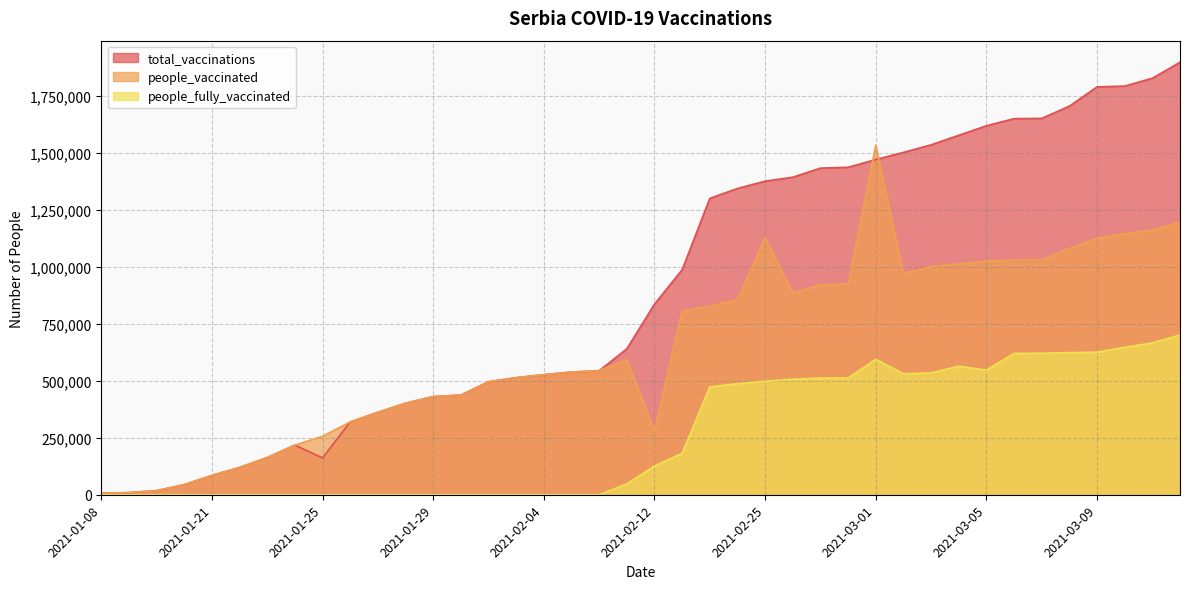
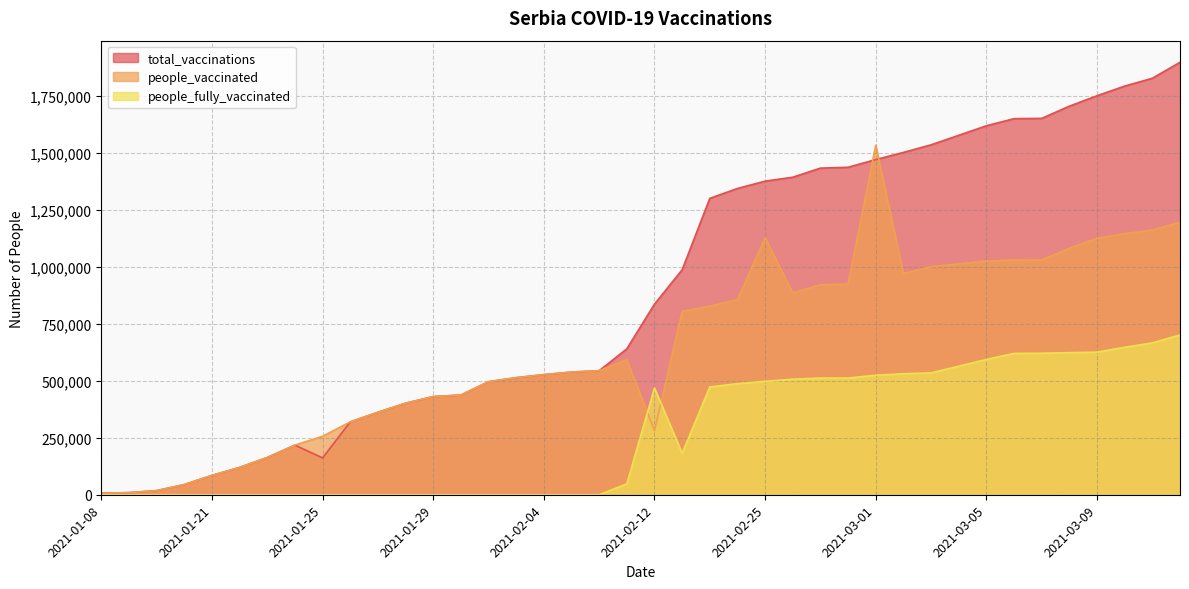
people_fully_vaccinated, 2021-02-12: 130,000 -> 470,000
people_fully_vaccinated, 2021-03-01: 590,000 -> 520,000
people_fully_vaccinated, 2021-03-05: 550,000 -> 590,000
total_vaccinations, 2021-03-09: 1,790,000 -> 1,750,000
